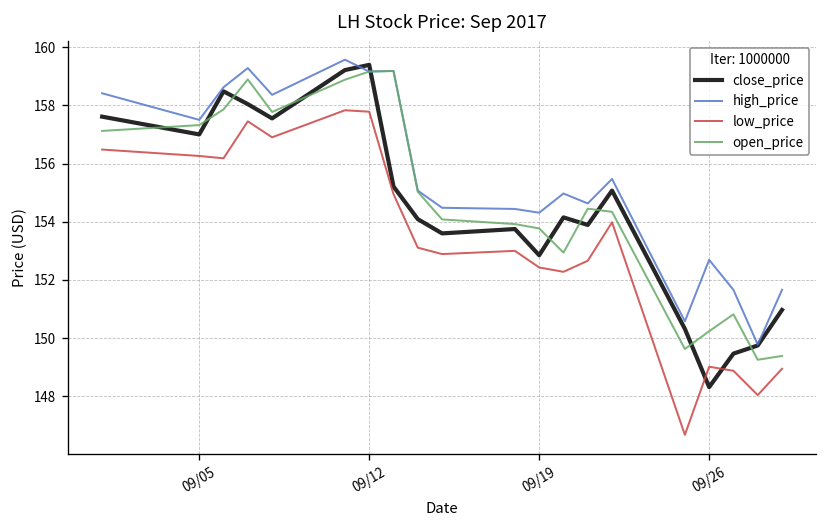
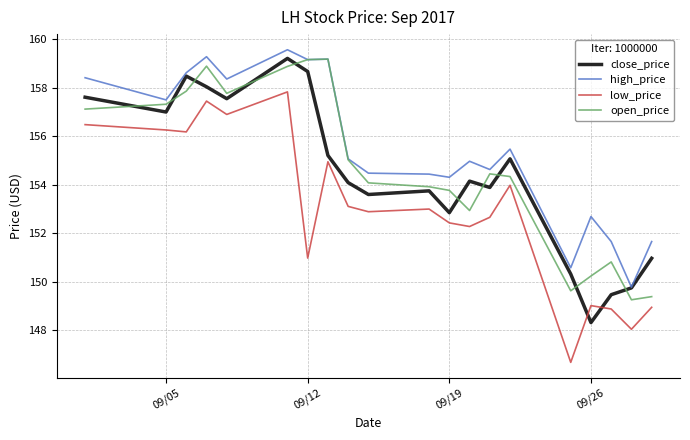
close_price, 09/12: 159.4 -> 158.7
low_price, 09/12: 157.8 -> 151.0
